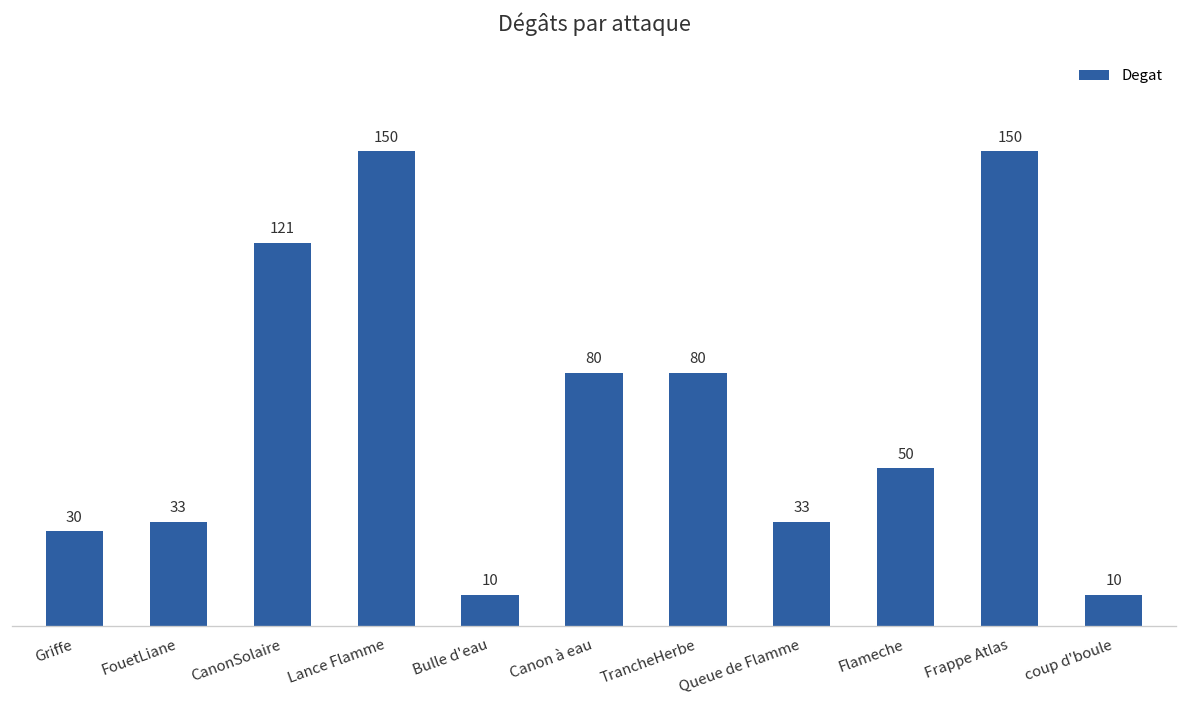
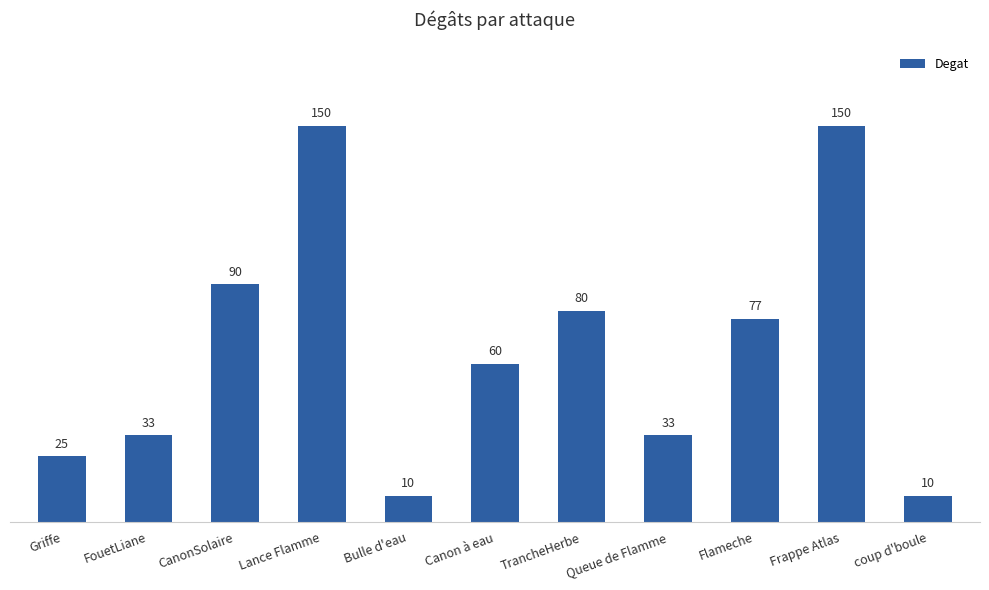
Griffe: 30 -> 25
CanonSolaire: 121 -> 90
Canon à eau: 80 -> 60
Flameche: 50 -> 77
